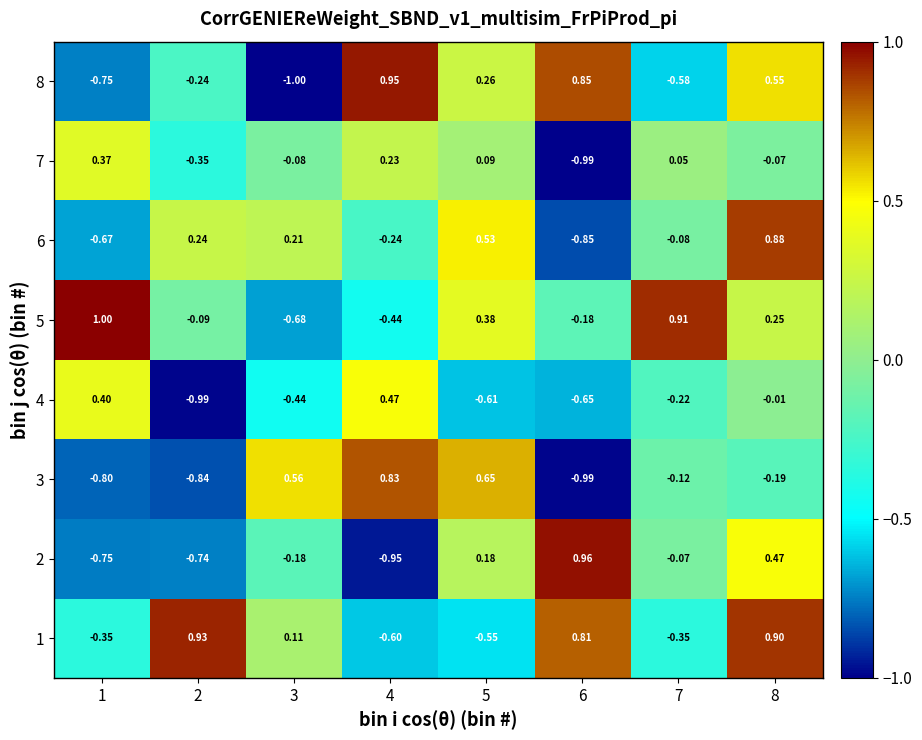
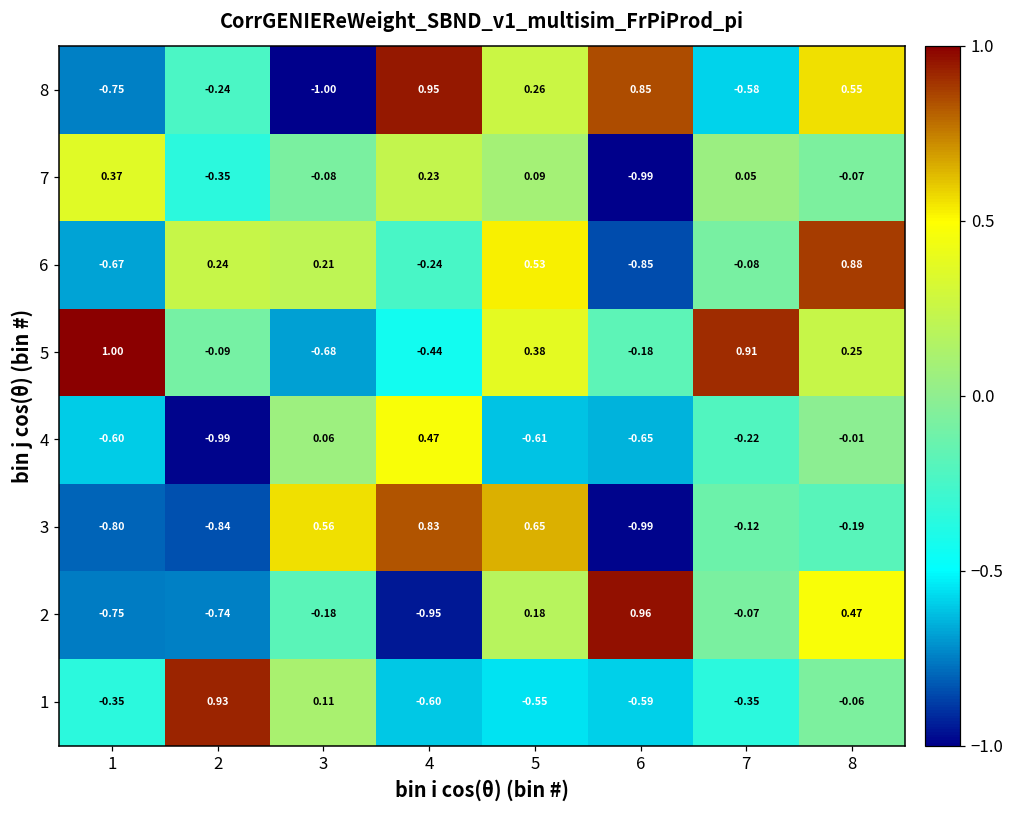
4, 1: 0.40 -> -0.60
4, 3: -0.44 -> 0.06
1, 6: 0.81 -> -0.59
1, 8: 0.90 -> -0.06
